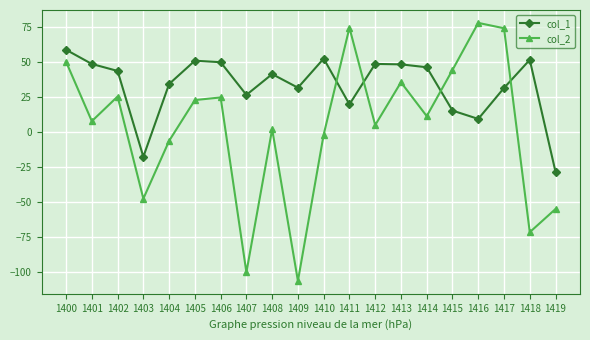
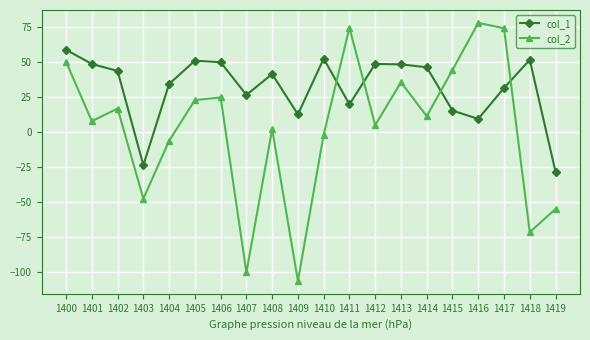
col_2, 1402: 25 -> 17
col_1, 1403: -18 -> -24
col_1, 1409: 32 -> 13
